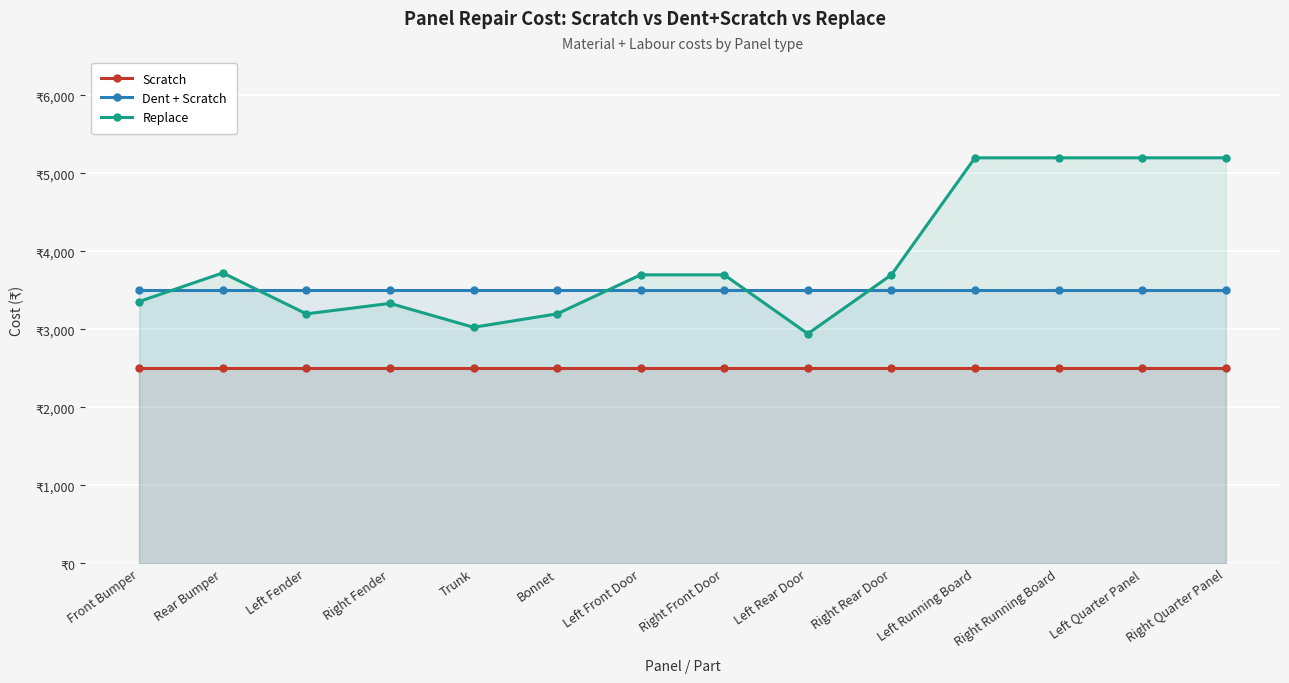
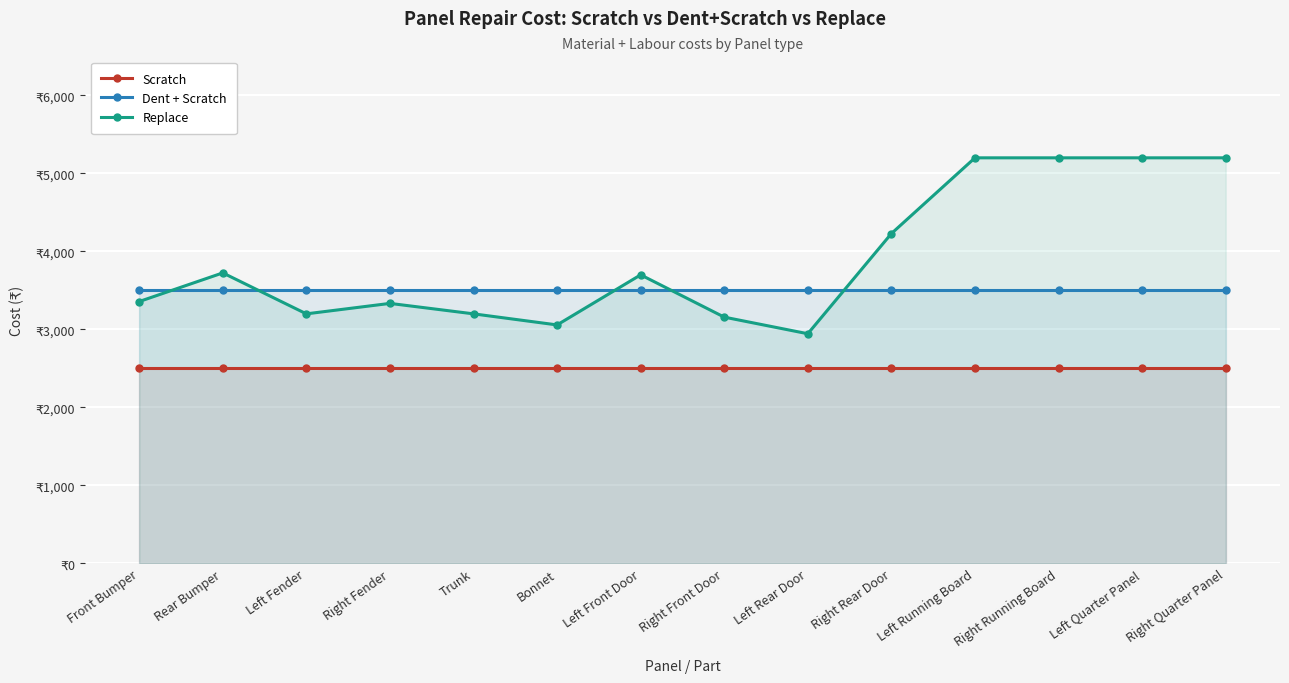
Replace, Trunk: ₹3,000 -> ₹3,200
Replace, Bonnet: ₹3,200 -> ₹3,100
Replace, Right Front Door: ₹3,700 -> ₹3,200
Replace, Right Rear Door: ₹3,700 -> ₹4,200
